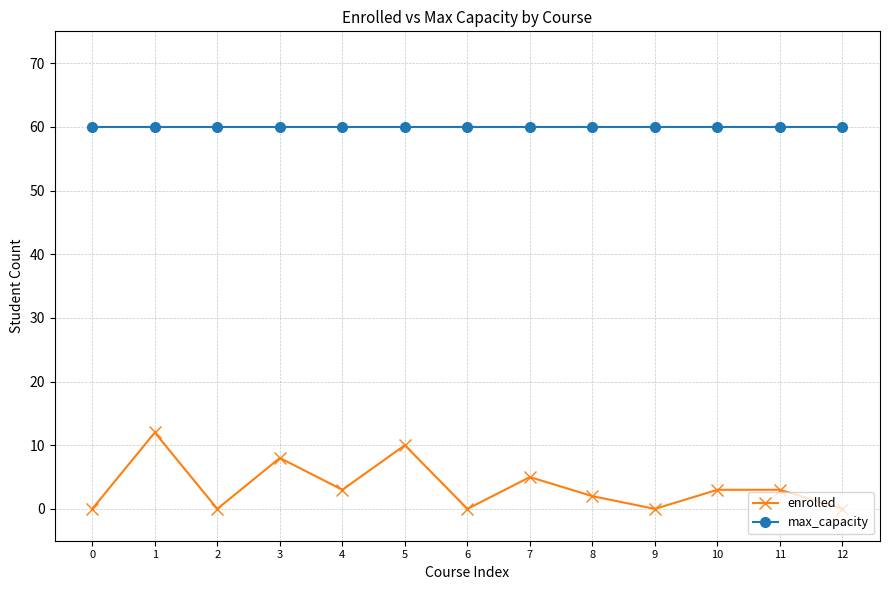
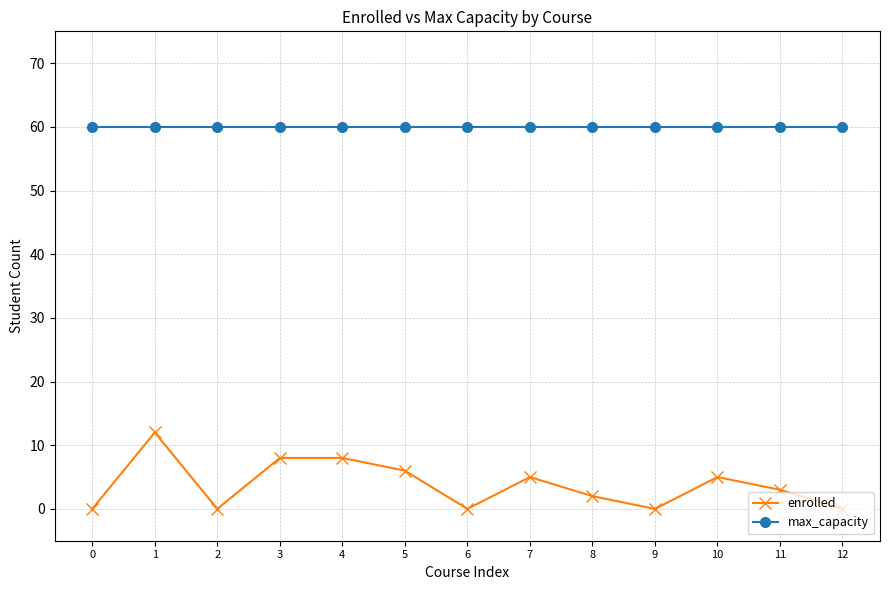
enrolled, 4: 3 -> 8
enrolled, 5: 10 -> 6
enrolled, 10: 3 -> 5
